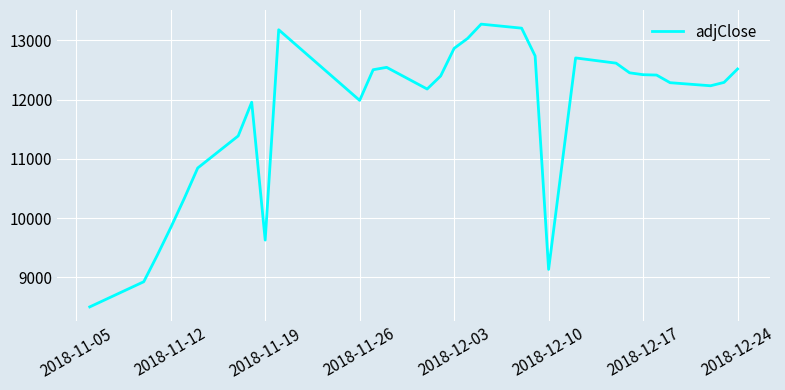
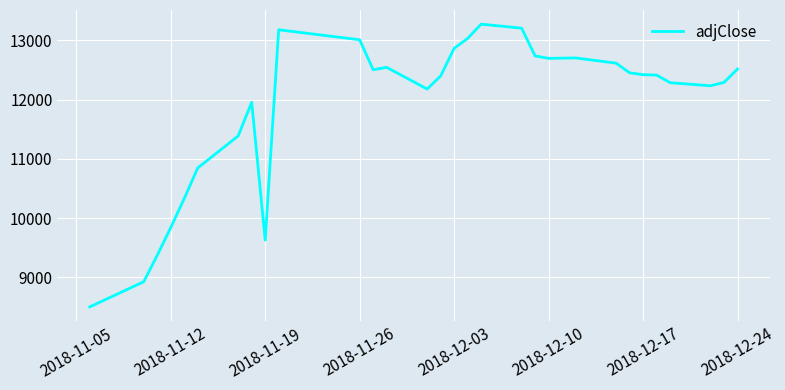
2018-11-26: 12000 -> 13000
2018-12-10: 9100 -> 12700
